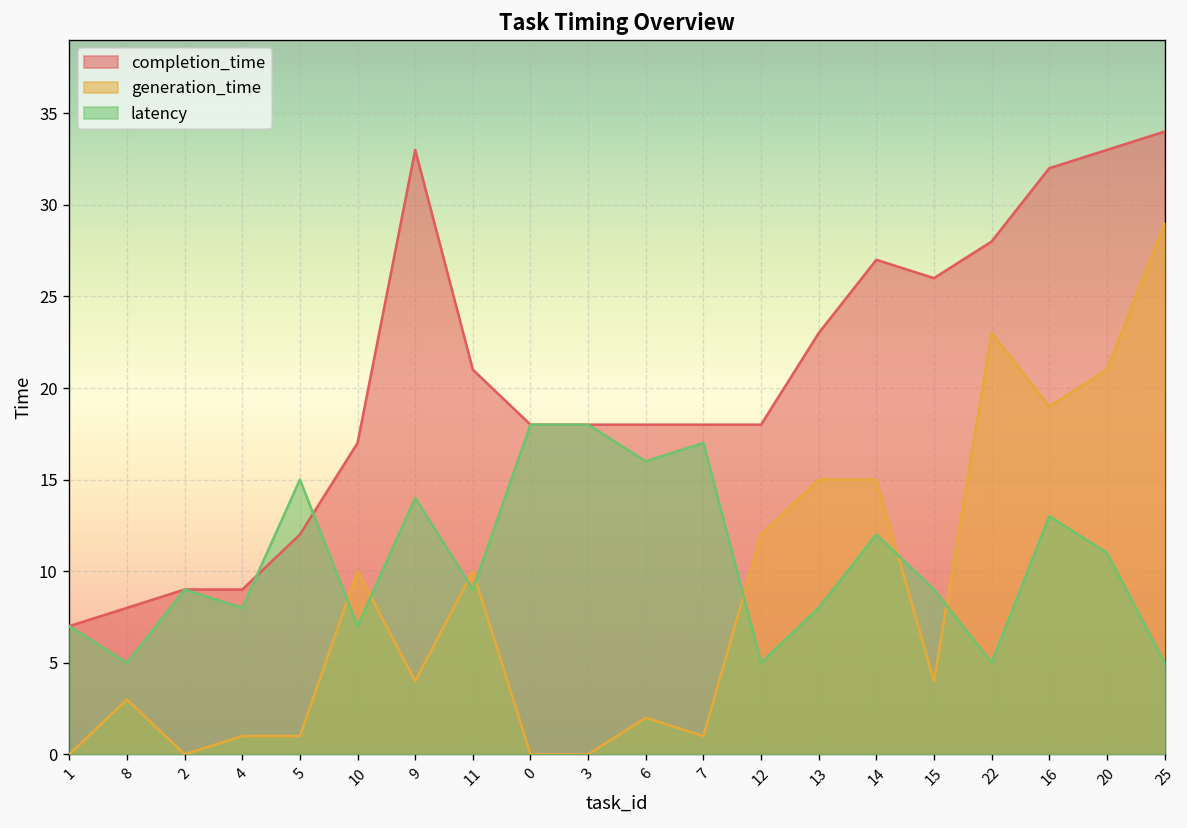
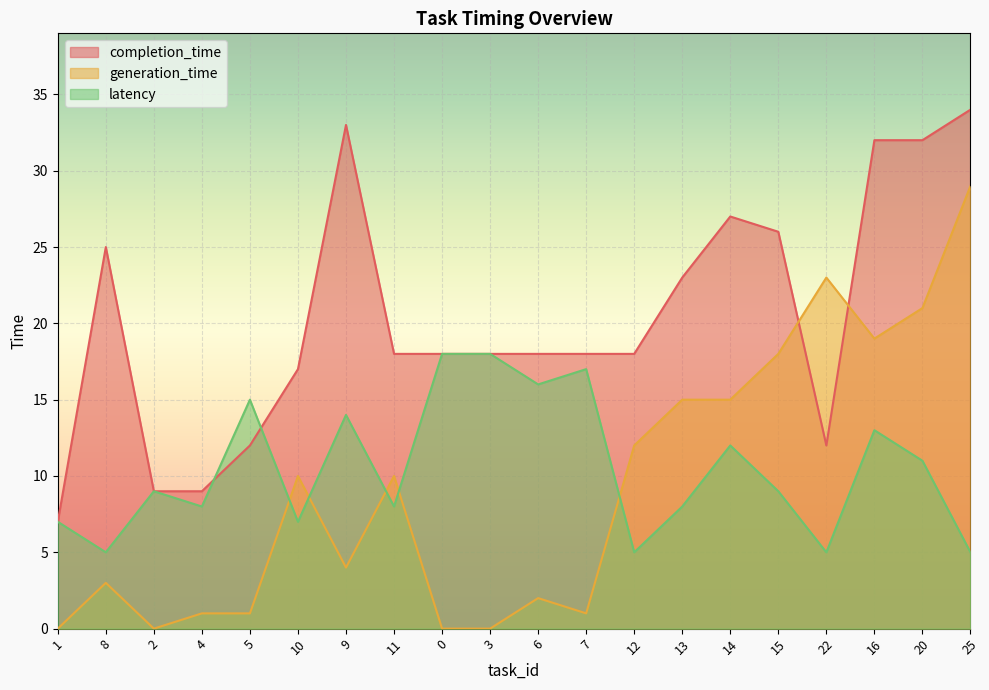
completion_time, 8: 8 -> 25
completion_time, 11: 21 -> 18
latency, 11: 9 -> 8
generation_time, 15: 4 -> 18
completion_time, 22: 28 -> 12
completion_time, 20: 33 -> 32
